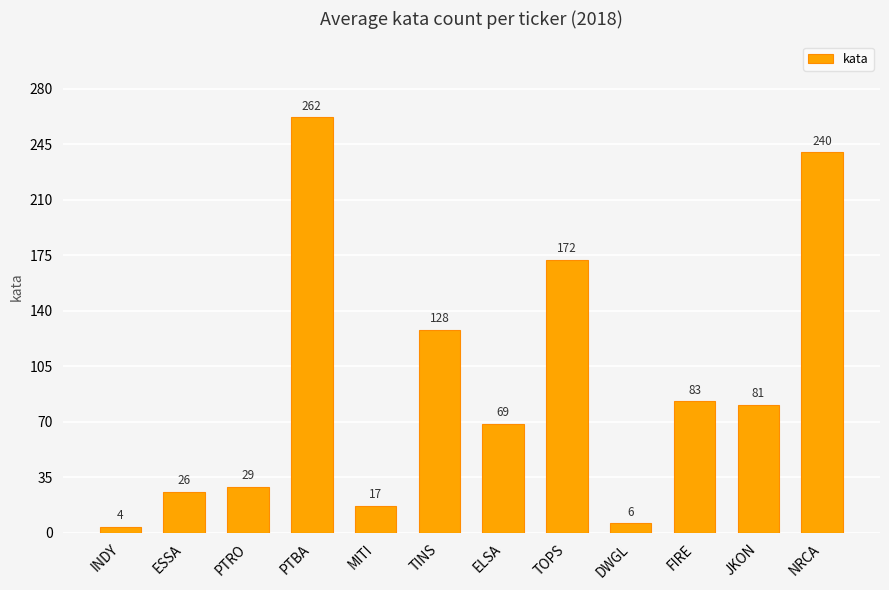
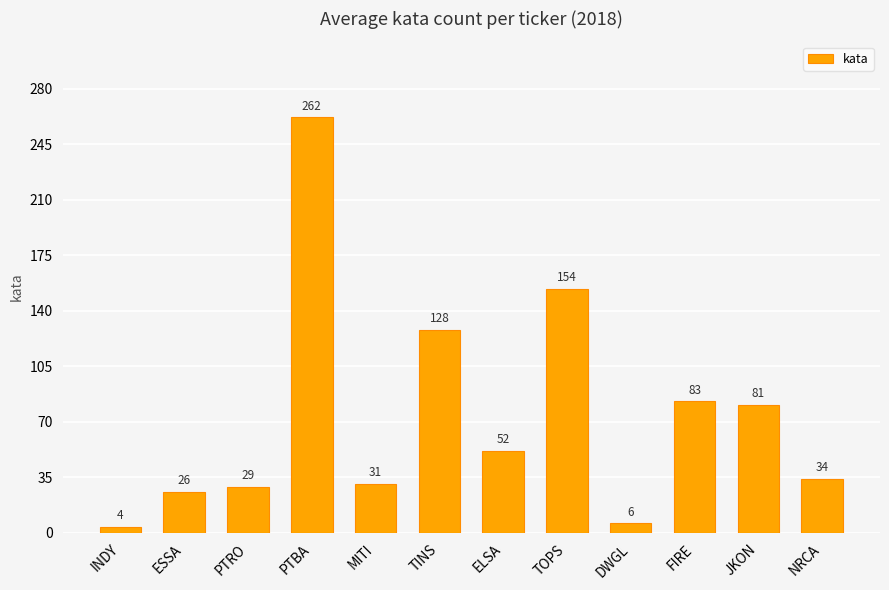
MITI: 17 -> 31
ELSA: 69 -> 52
TOPS: 172 -> 154
NRCA: 240 -> 34
